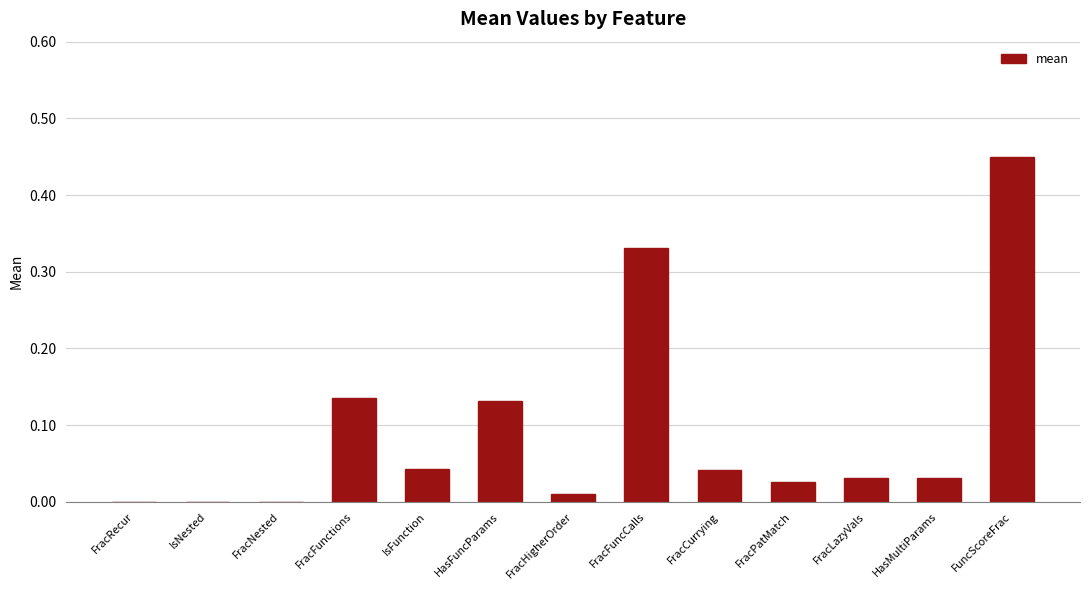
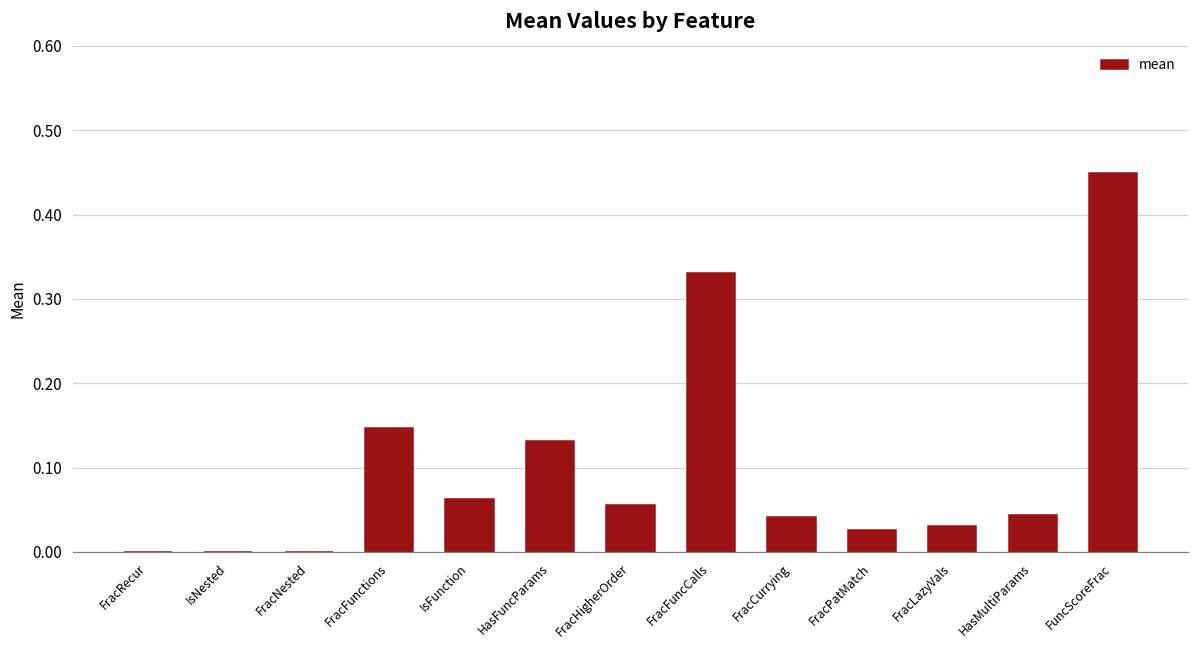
FracFunctions: 0.13 -> 0.15
IsFunction: 0.04 -> 0.06
FracHigherOrder: 0.01 -> 0.06
HasMultiParams: 0.03 -> 0.04
